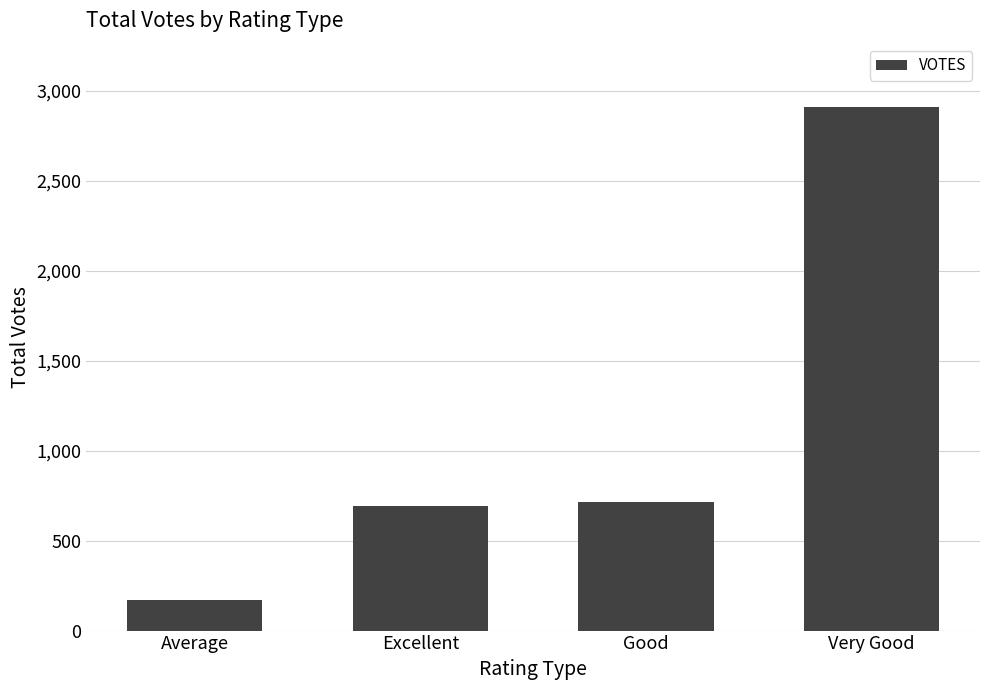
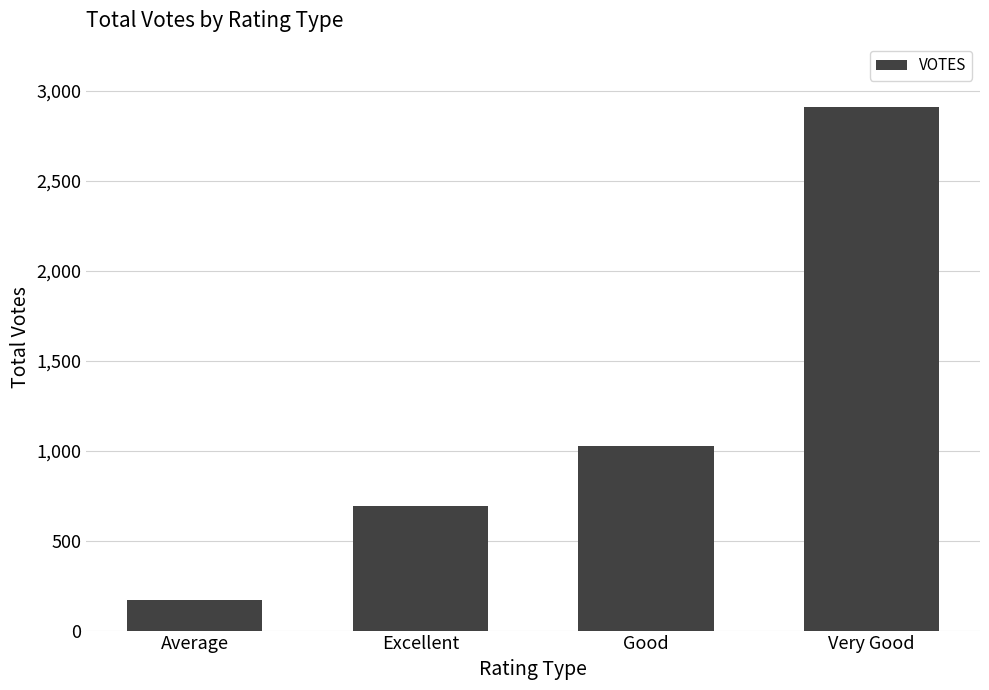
Good: 720 -> 1,030
